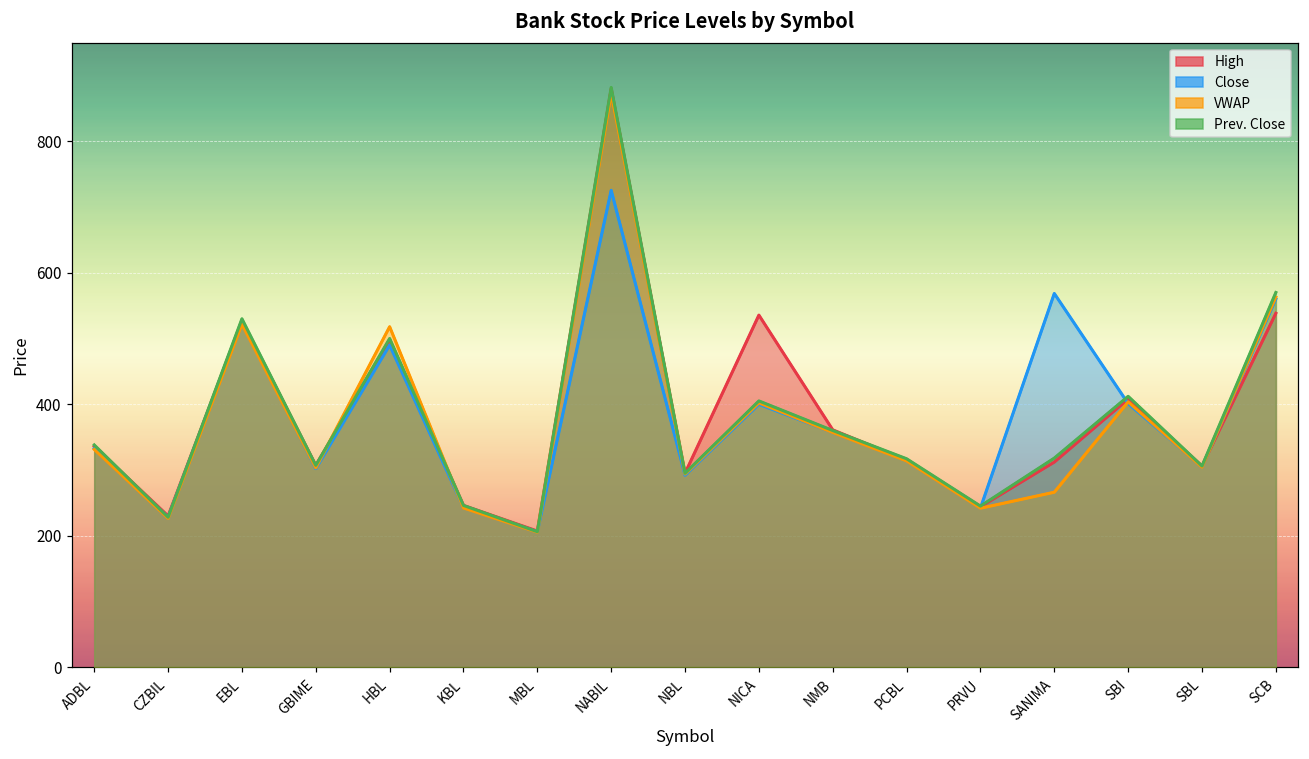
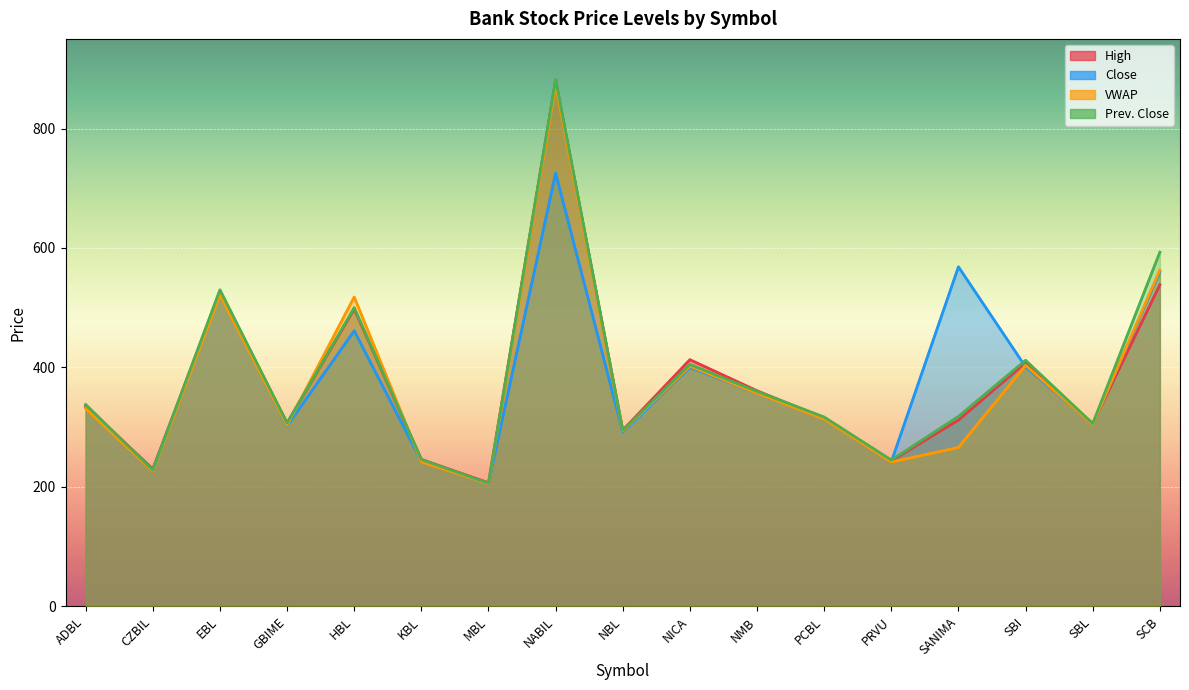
Close, HBL: 490 -> 460
High, NICA: 540 -> 410
Prev. Close, SCB: 570 -> 590
